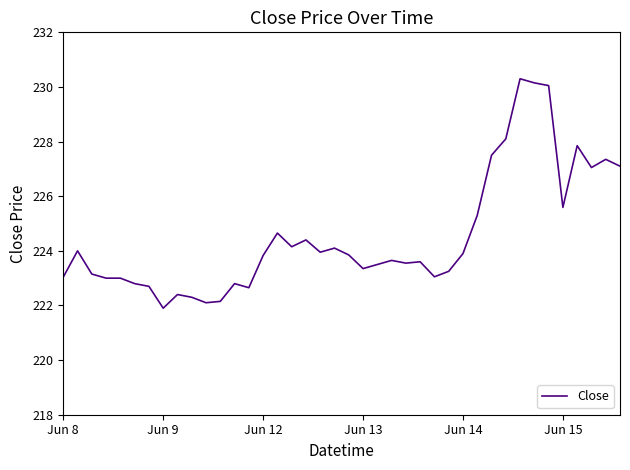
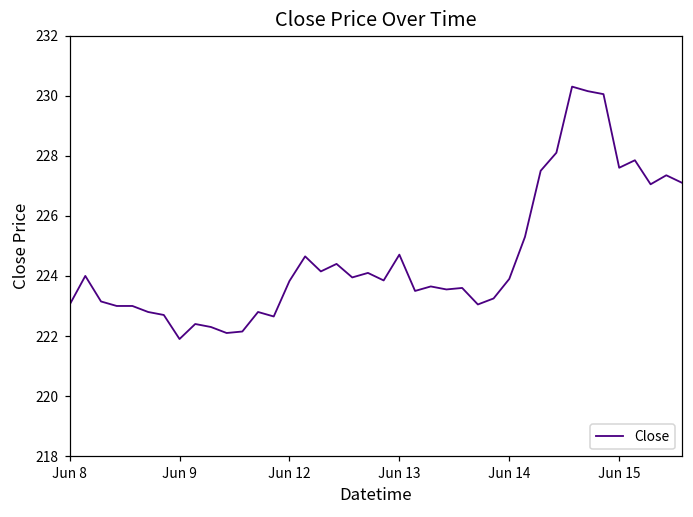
Jun 13: 223.4 -> 224.7
Jun 15: 225.6 -> 227.6
